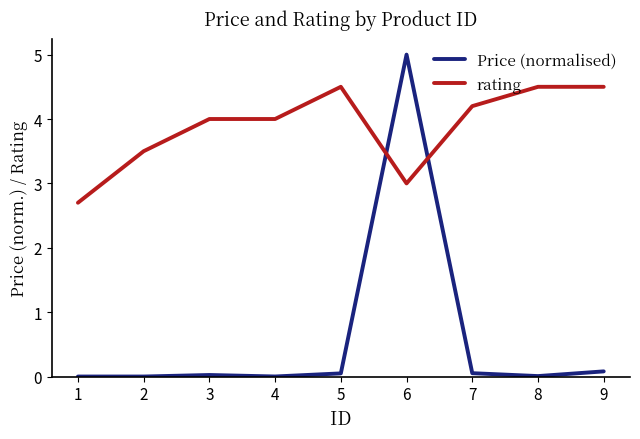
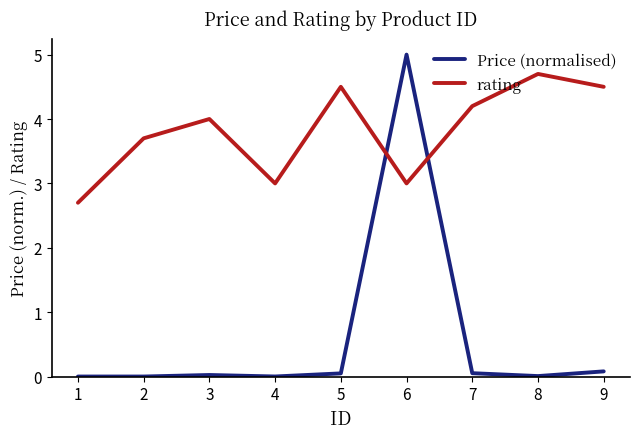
rating, 2: 3.5 -> 3.7
rating, 4: 4 -> 3
rating, 8: 4.5 -> 4.7
